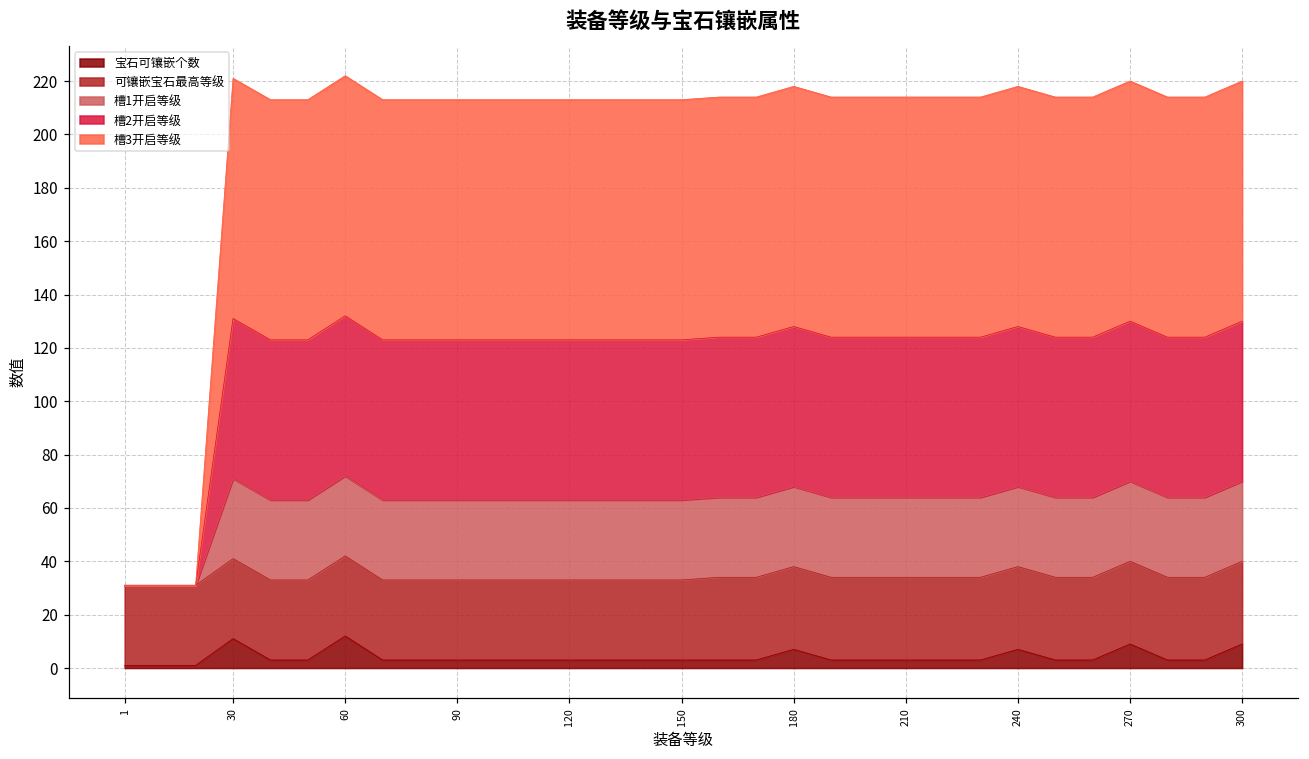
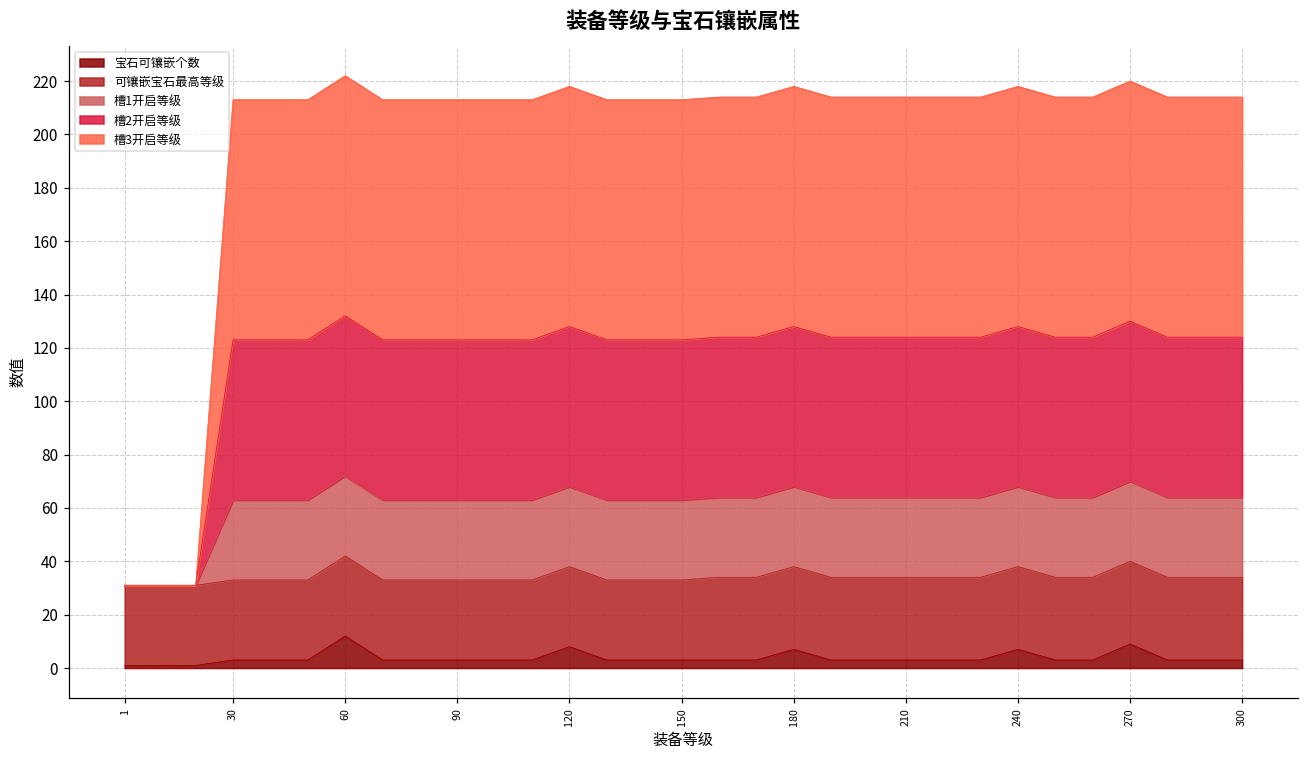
宝石可镶嵌个数, 30: 11 -> 3
宝石可镶嵌个数, 120: 3 -> 8
宝石可镶嵌个数, 300: 9 -> 3
